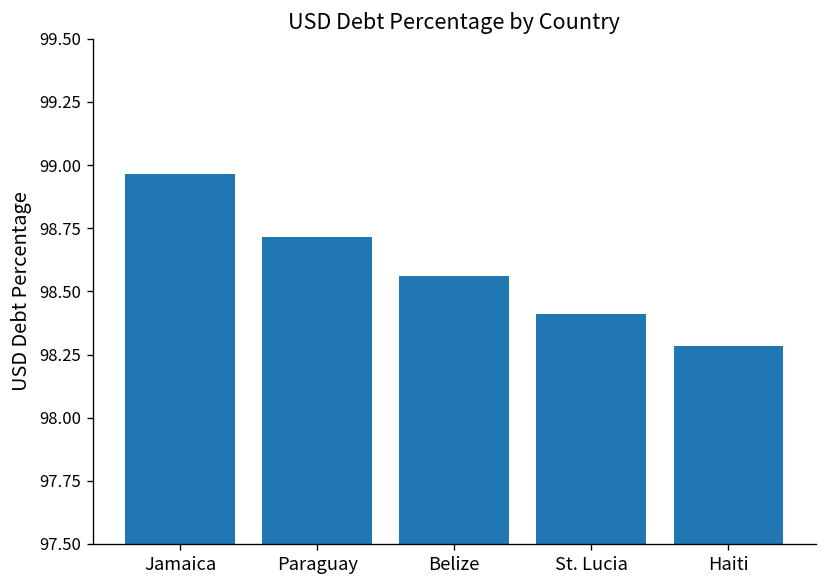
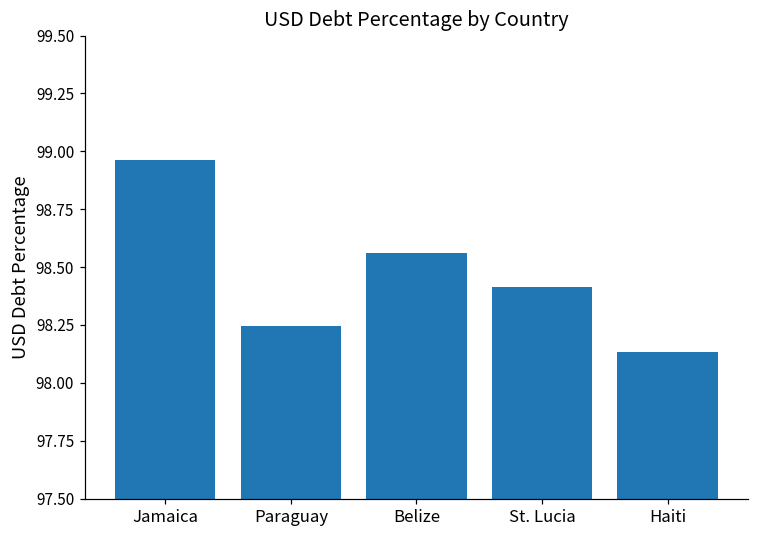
Paraguay: 98.72 -> 98.24
Haiti: 98.28 -> 98.13
